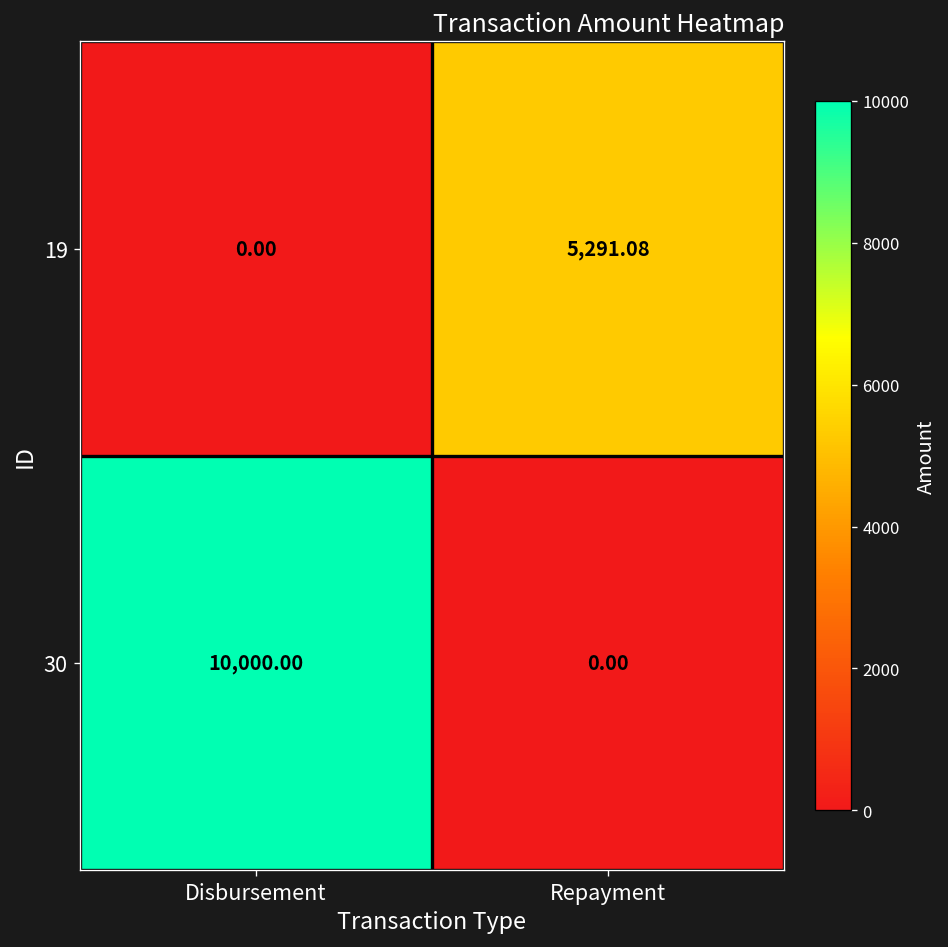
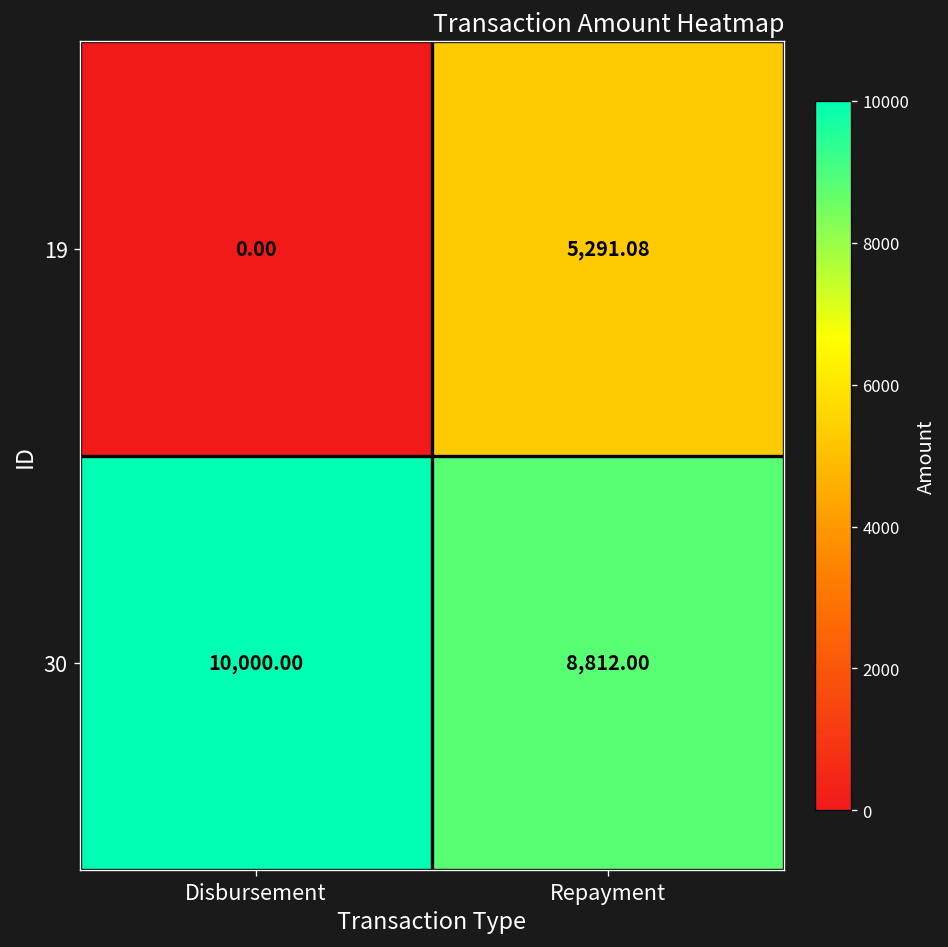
30, Repayment: 0.00 -> 8,812.00
